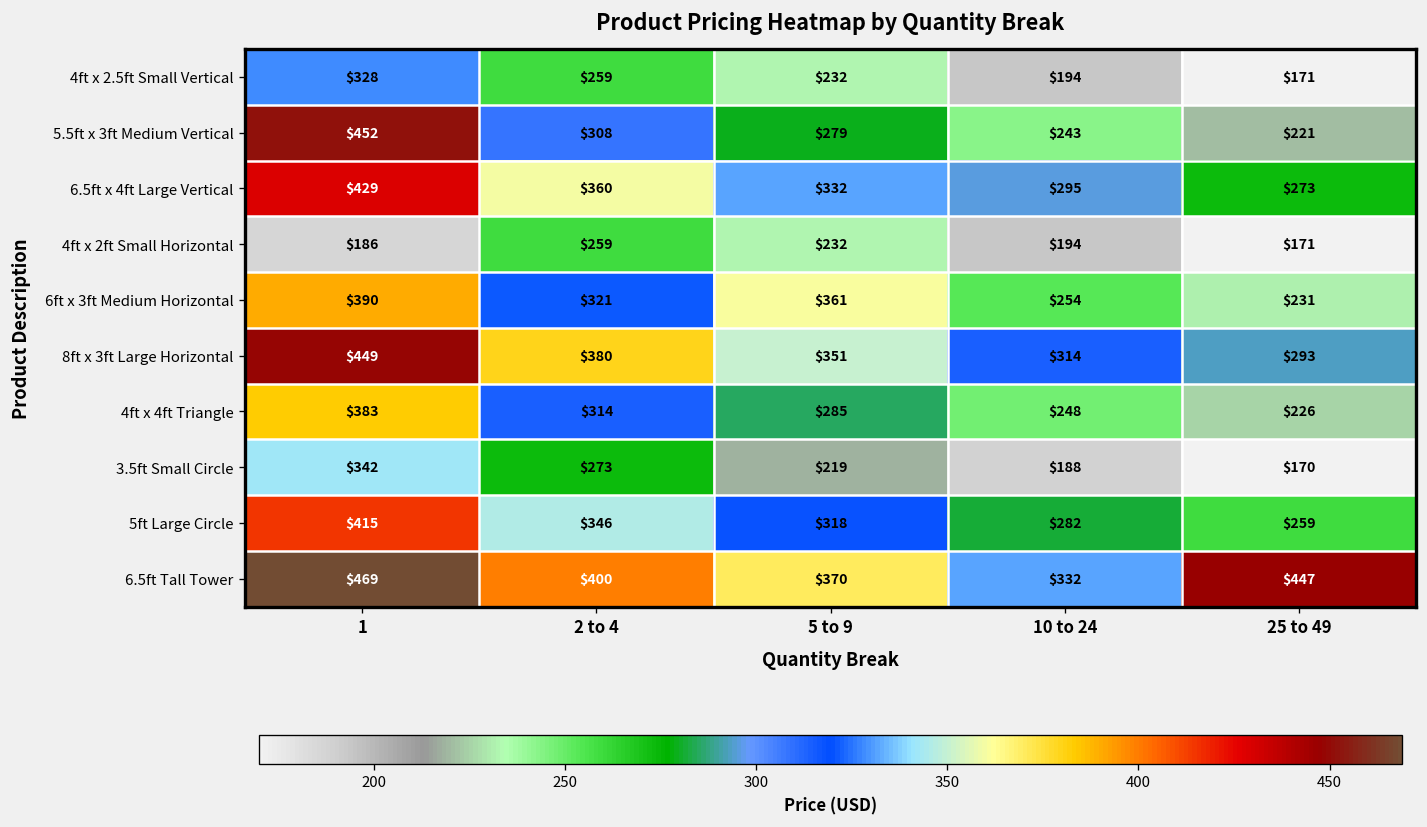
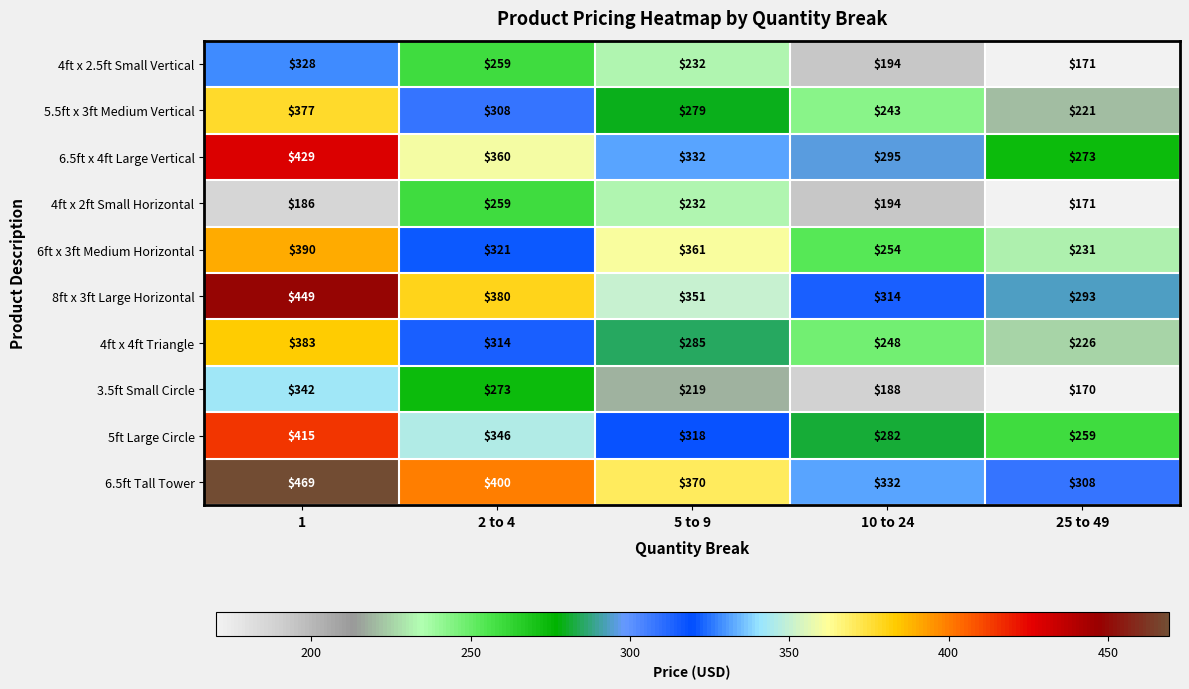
5.5ft x 3ft Medium Vertical, 1: $452 -> $377
6.5ft Tall Tower, 25 to 49: $447 -> $308
